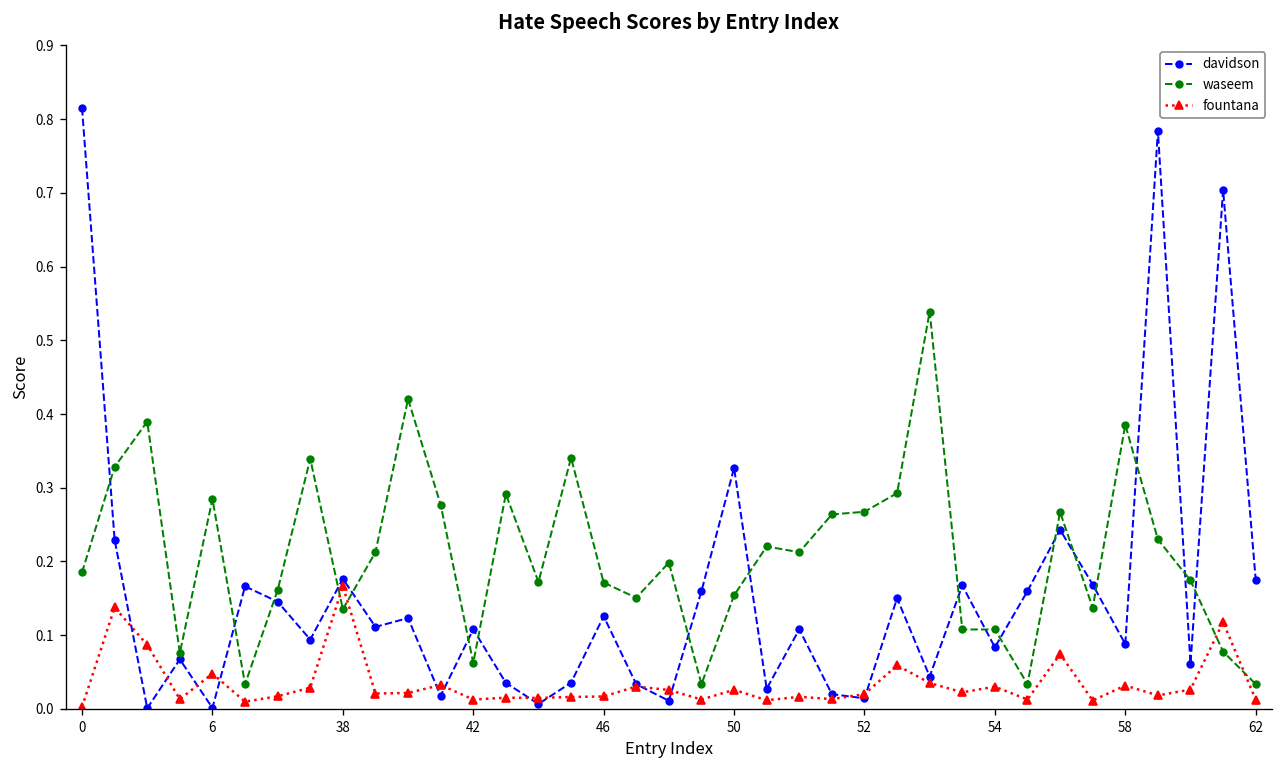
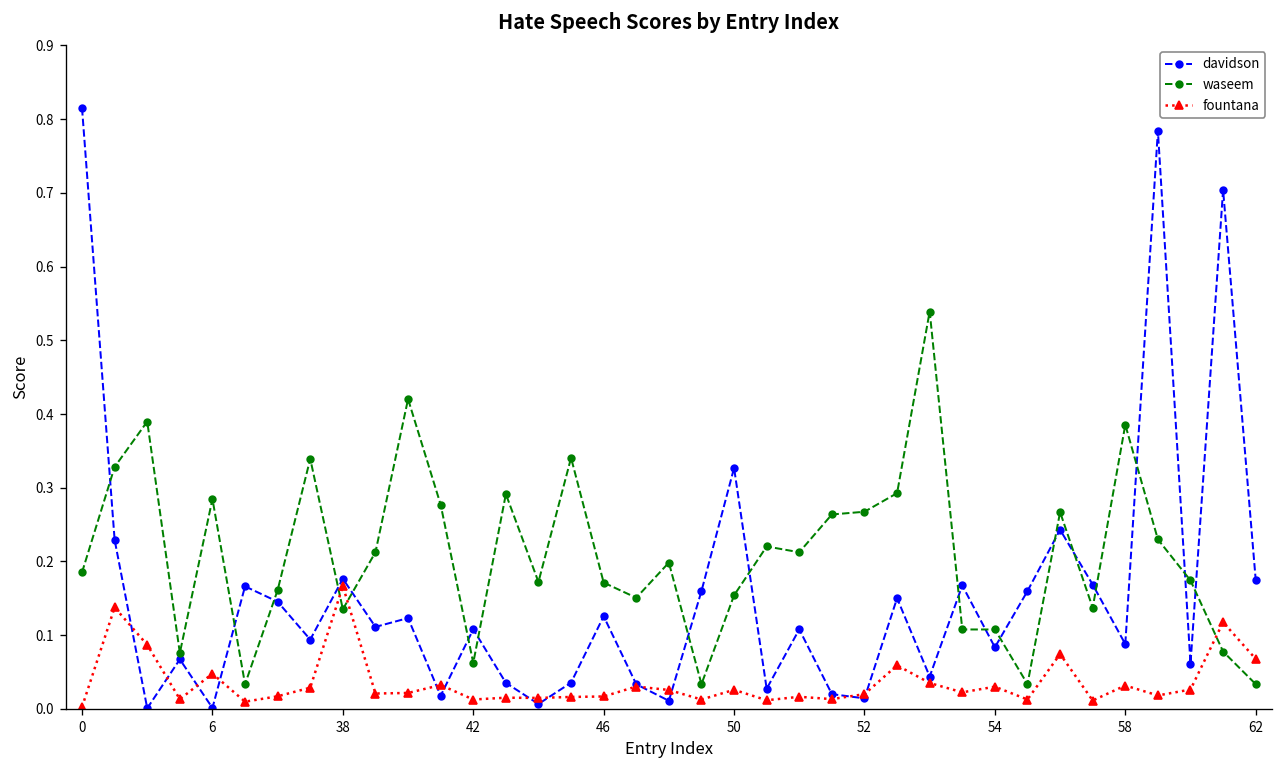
fountana, 62: 0.01 -> 0.07
